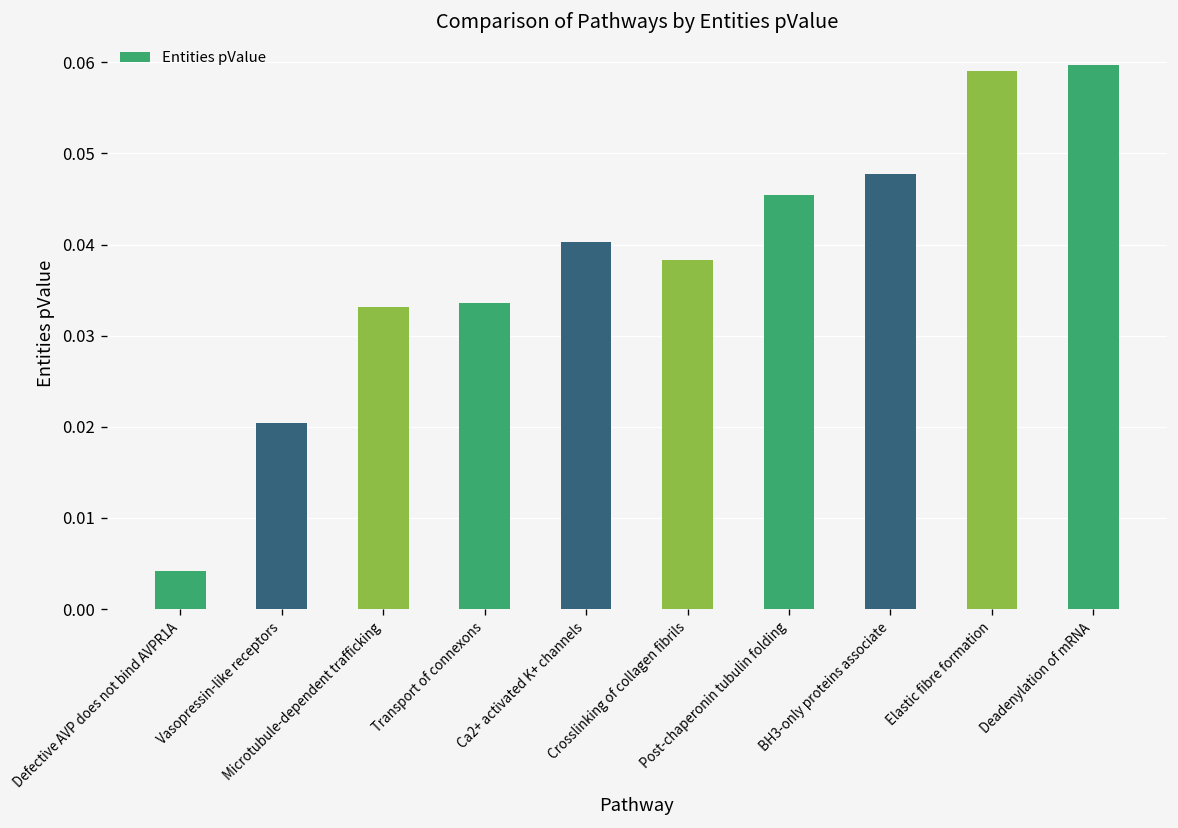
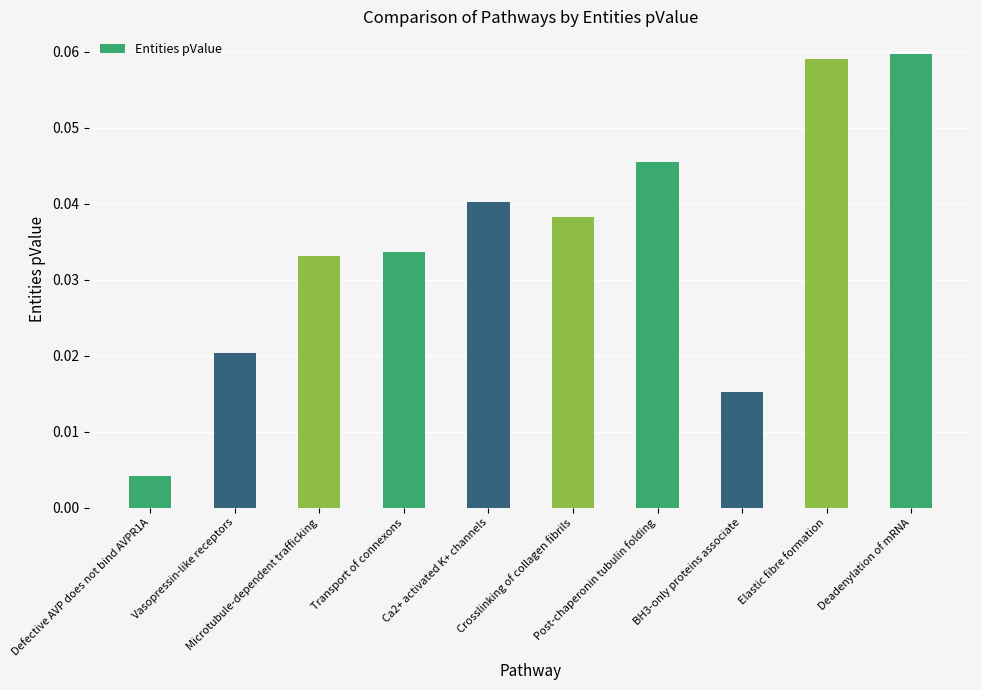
BH3-only proteins associate: 0.048 -> 0.015
